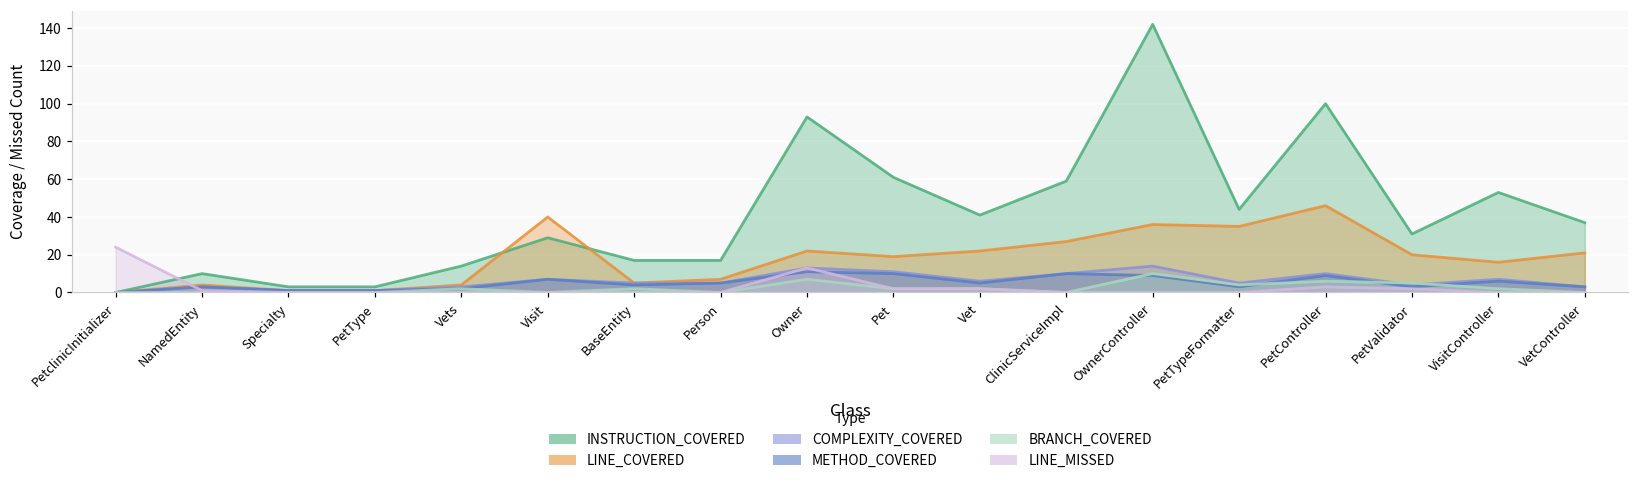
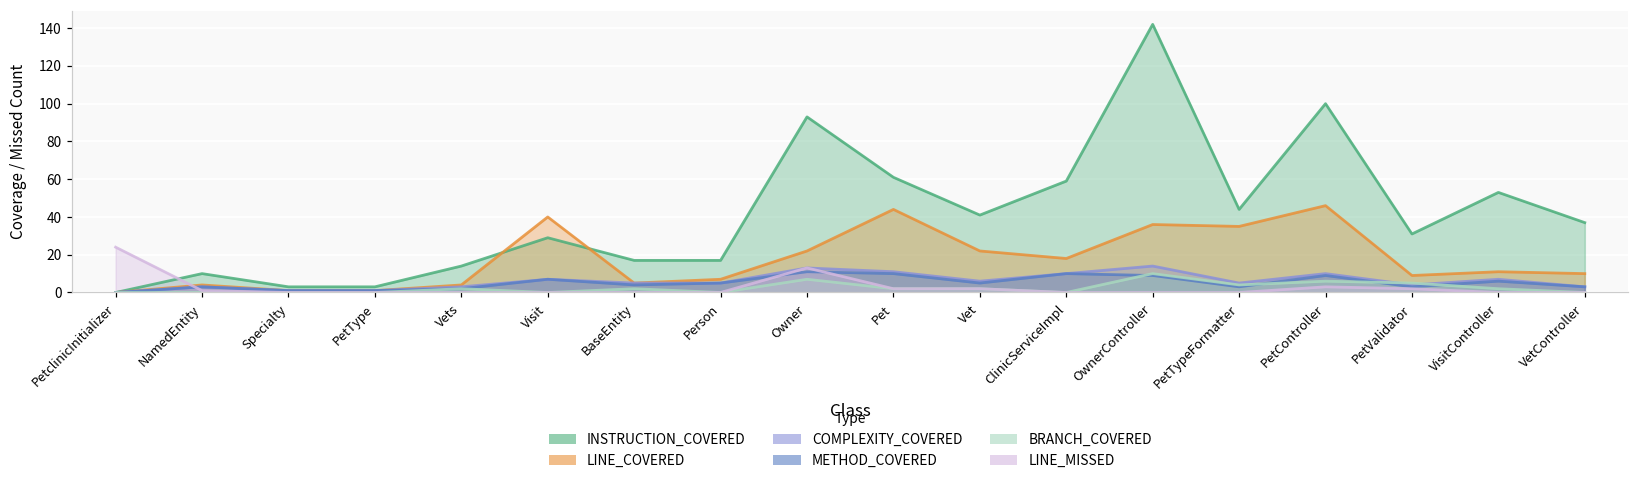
LINE_COVERED, Pet: 19 -> 44
LINE_COVERED, ClinicServiceImpl: 27 -> 18
LINE_COVERED, PetValidator: 20 -> 9
LINE_COVERED, VisitController: 16 -> 11
LINE_COVERED, VetController: 21 -> 10
